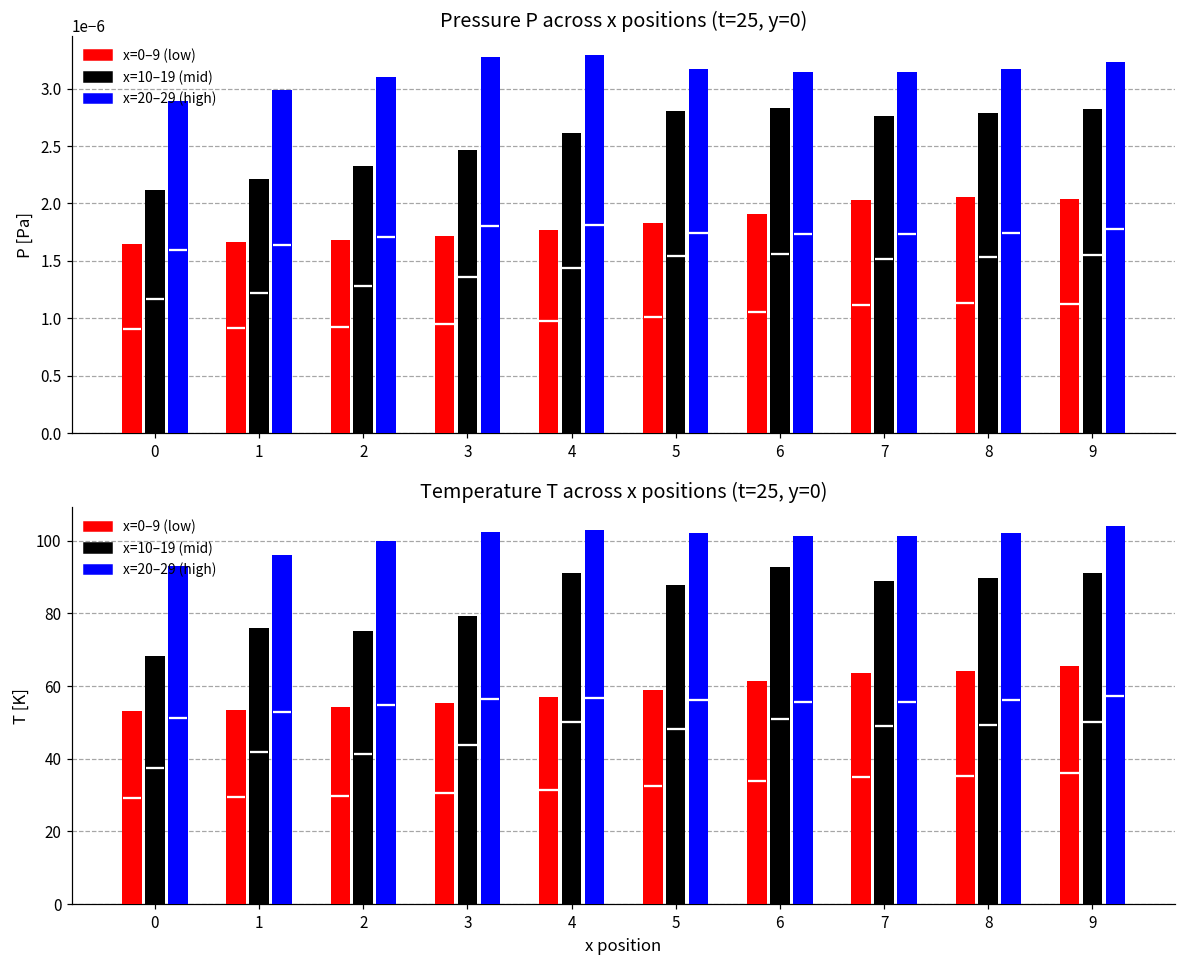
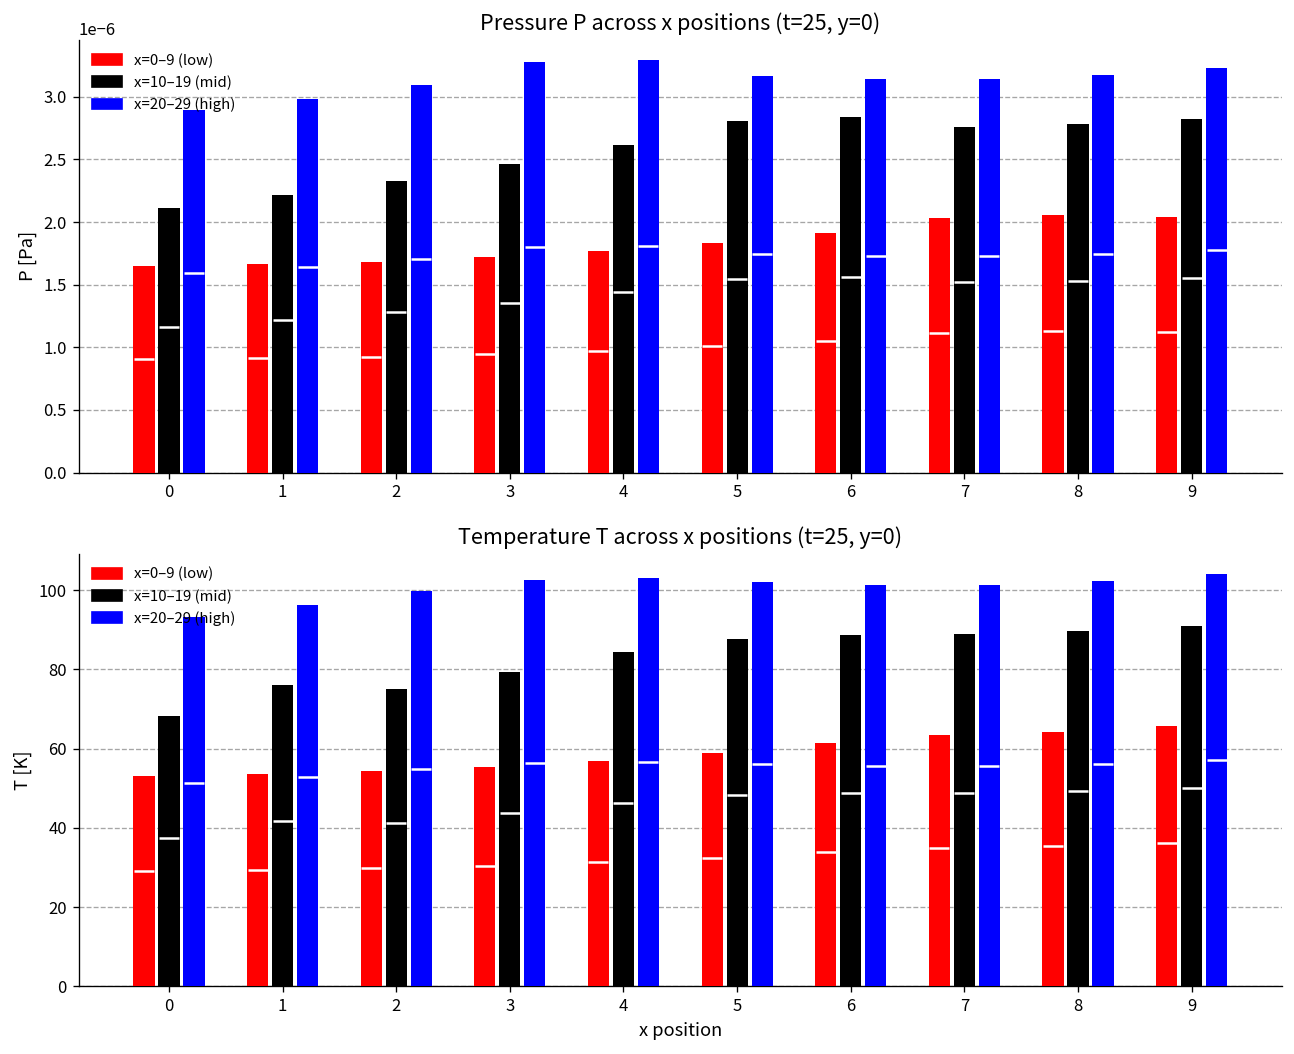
Temperature T across x positions (t=25, y=0), 4: 91 -> 84
Temperature T across x positions (t=25, y=0), 6: 93 -> 89
